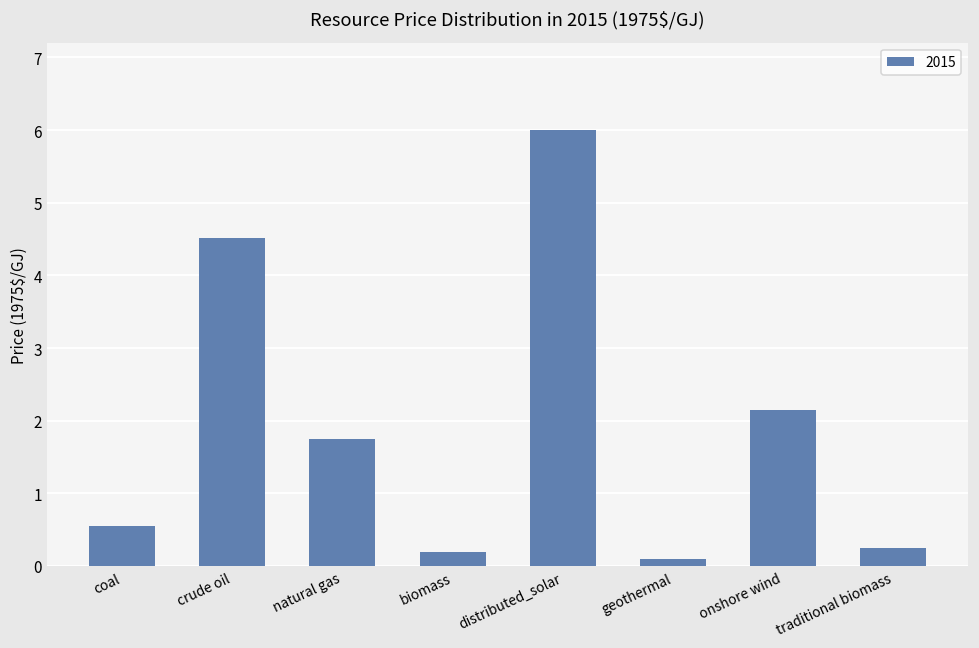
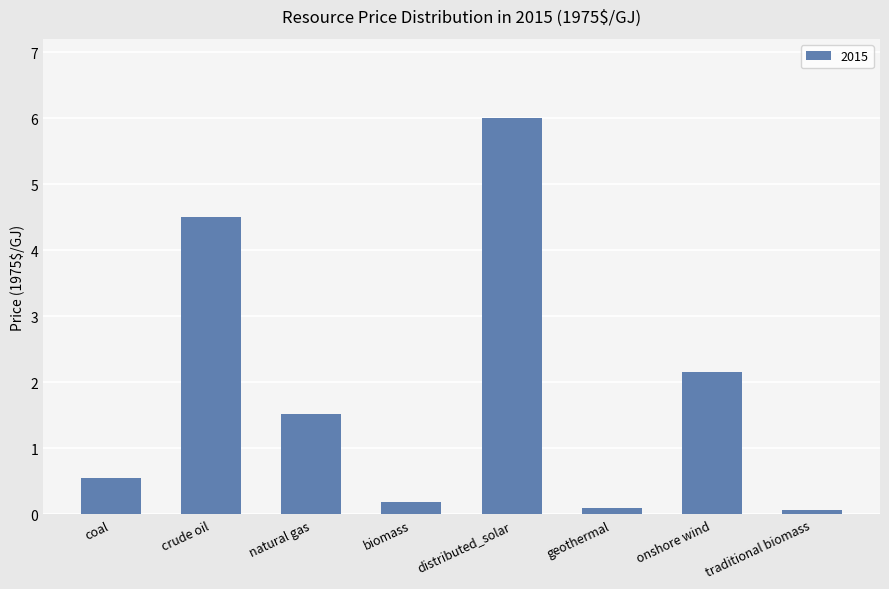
natural gas: 1.7 -> 1.5
traditional biomass: 0.3 -> 0.1
